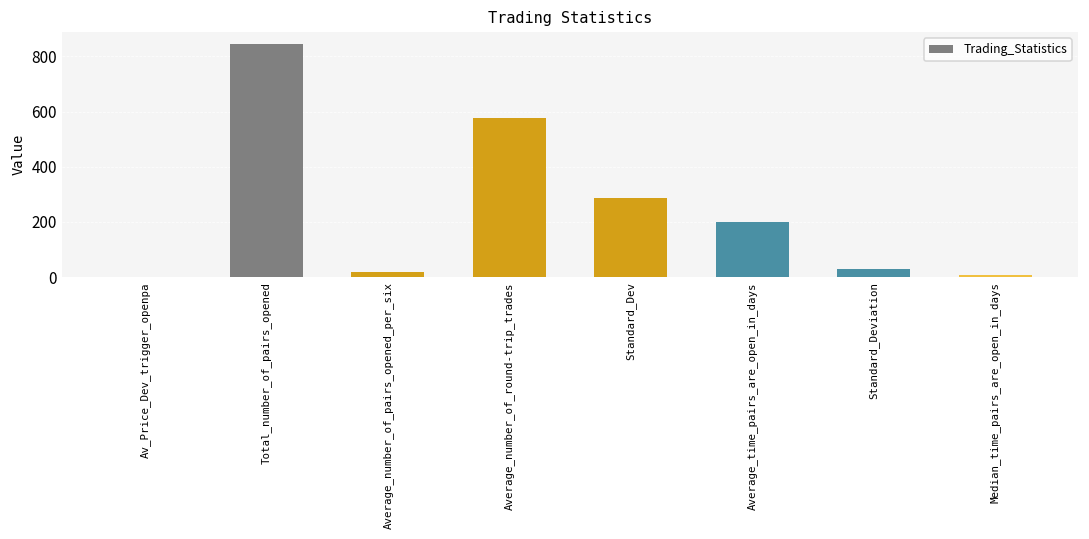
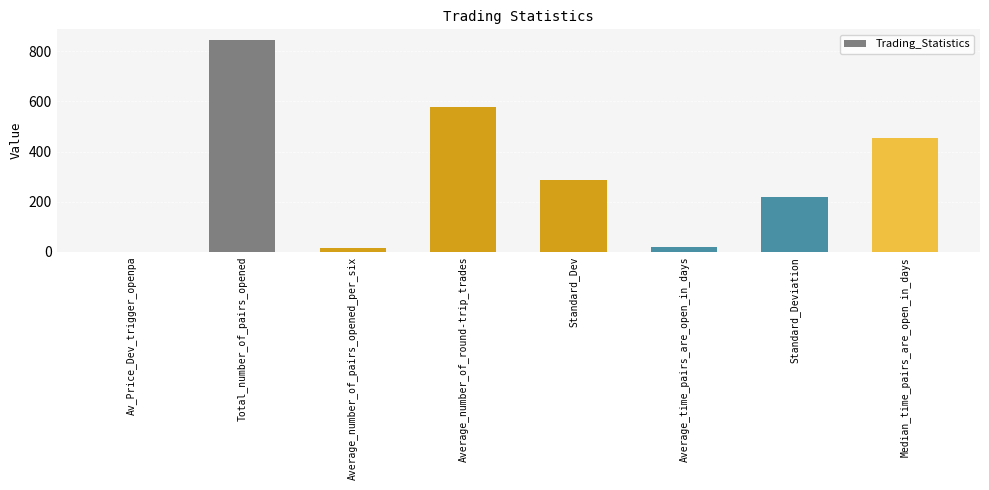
Average_time_pairs_are_open_in_days: 200 -> 20
Standard_Deviation: 30 -> 220
Median_time_pairs_are_open_in_days: 10 -> 460
